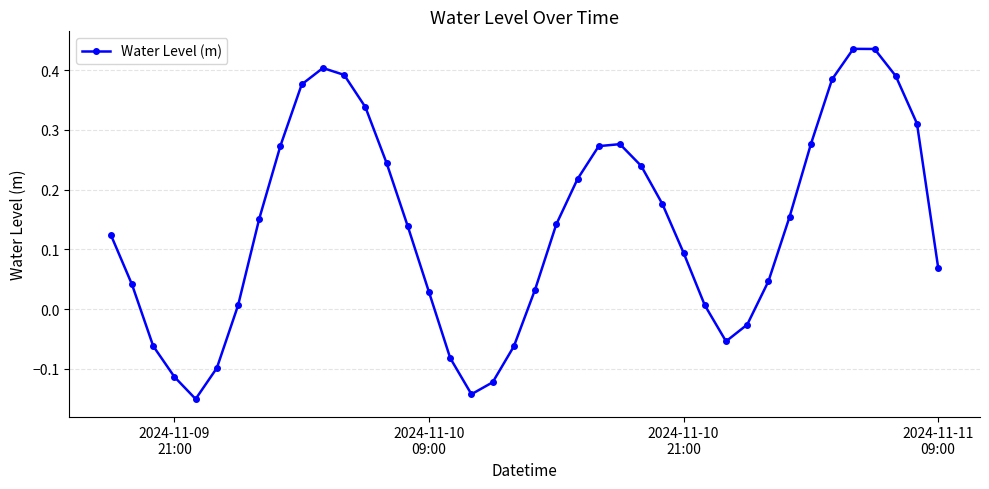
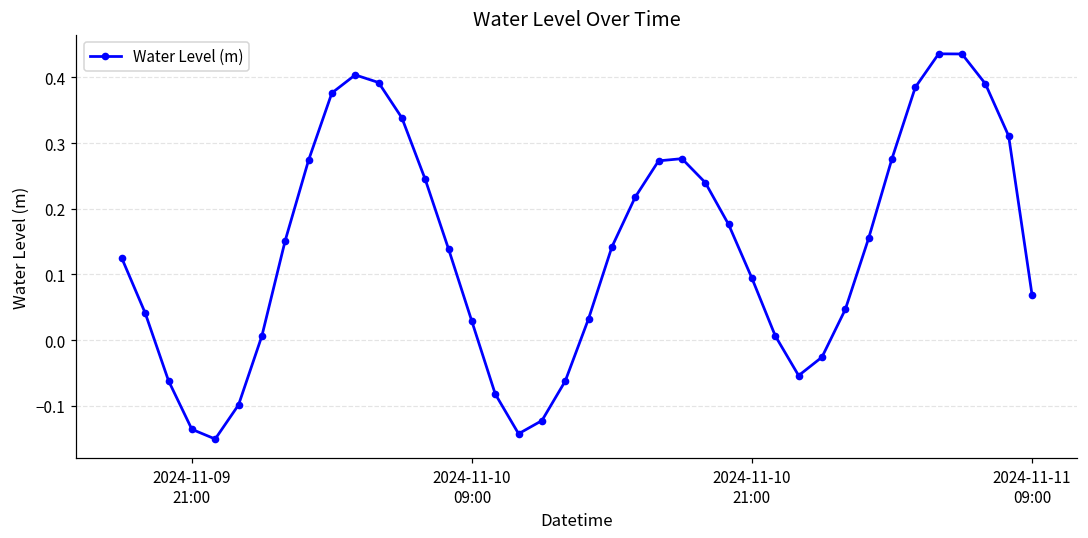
2024-11-09 21:00: -0.11 -> -0.14
